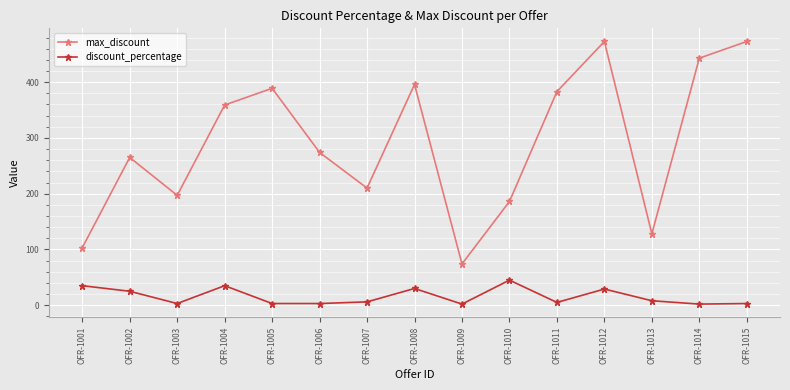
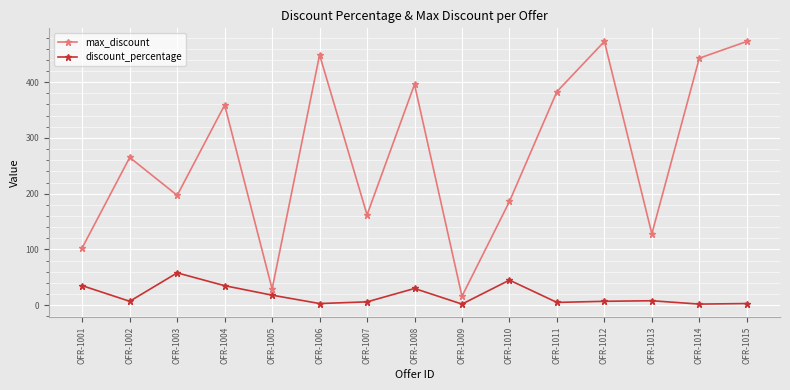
discount_percentage, OFR-1002: 30 -> 10
discount_percentage, OFR-1003: 0 -> 60
max_discount, OFR-1005: 390 -> 30
discount_percentage, OFR-1005: 0 -> 20
max_discount, OFR-1006: 270 -> 450
max_discount, OFR-1007: 210 -> 160
max_discount, OFR-1009: 70 -> 20
discount_percentage, OFR-1012: 30 -> 10
